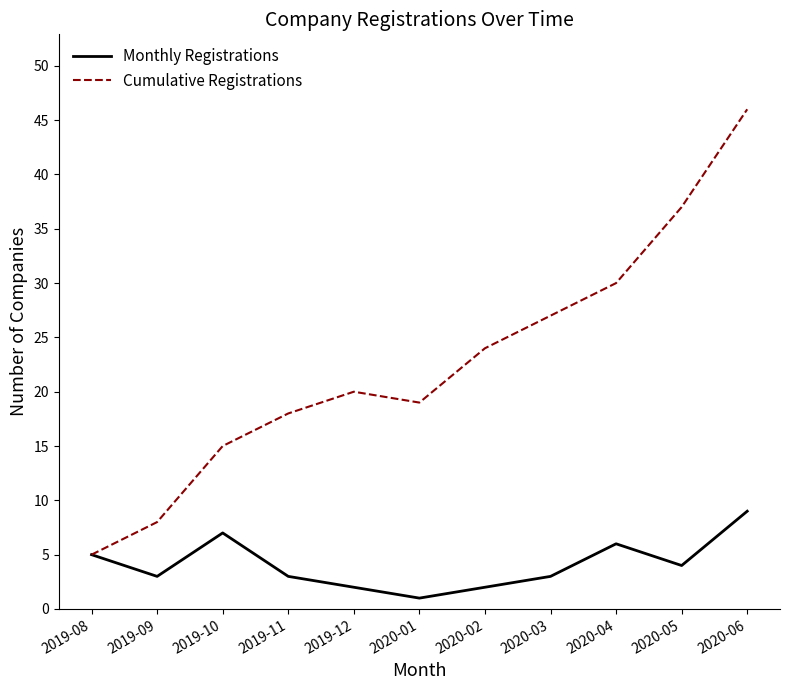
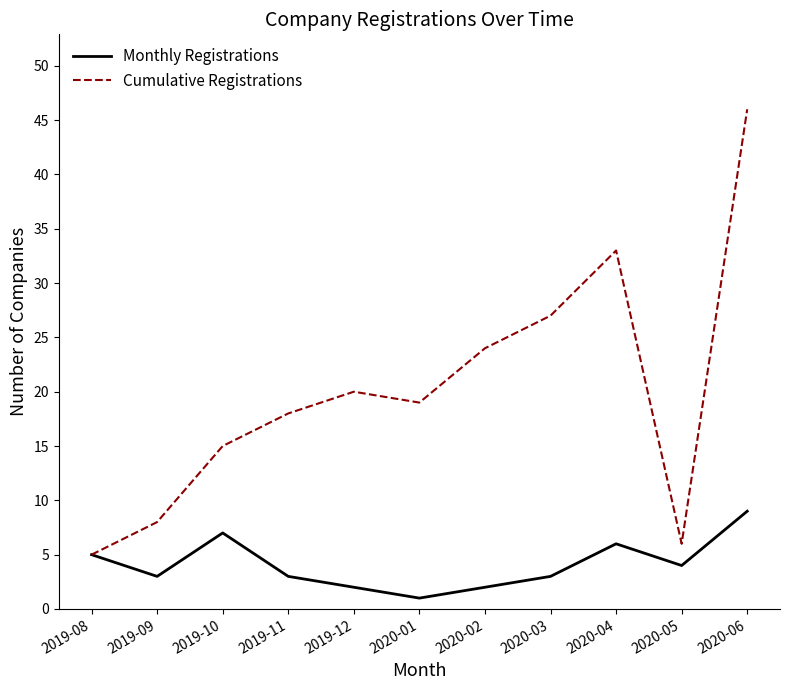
Cumulative Registrations, 2020-04: 30 -> 33
Cumulative Registrations, 2020-05: 37 -> 6
